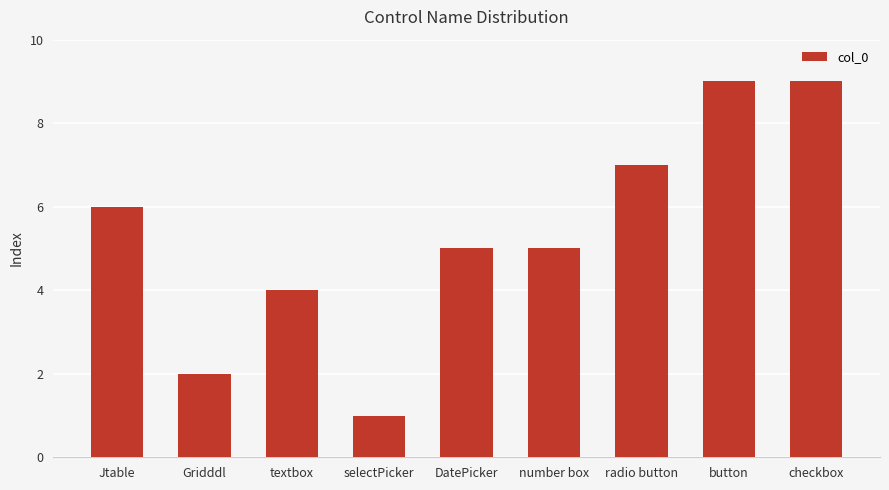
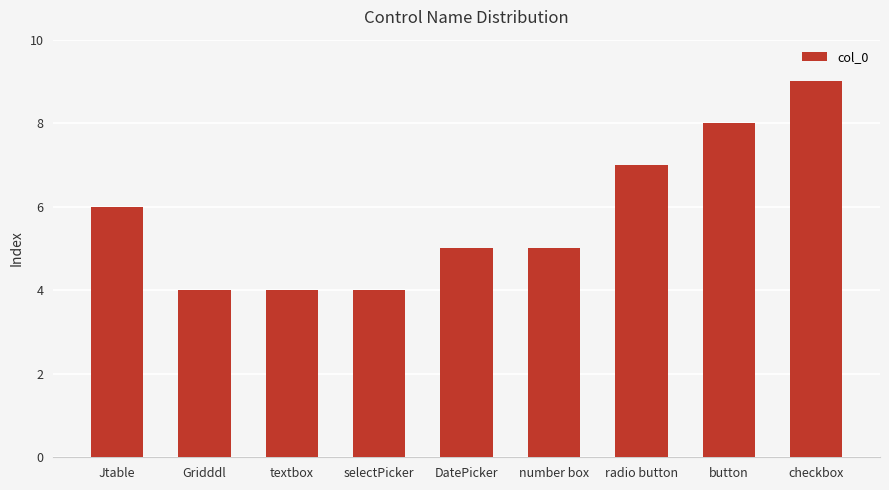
Gridddl: 2 -> 4
selectPicker: 1 -> 4
button: 9 -> 8
